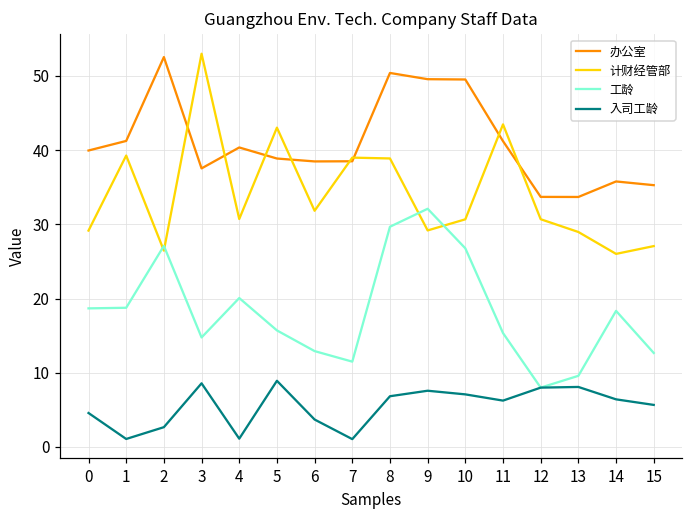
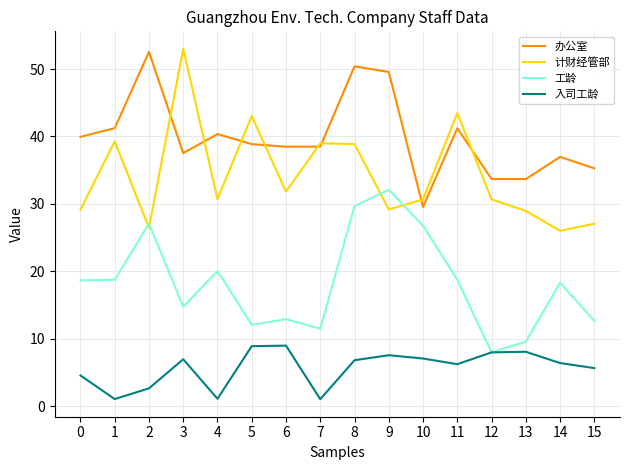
入司工龄, 3: 9 -> 7
工龄, 5: 16 -> 12
入司工龄, 6: 4 -> 9
办公室, 10: 50 -> 30
工龄, 11: 15 -> 19
办公室, 14: 36 -> 37
